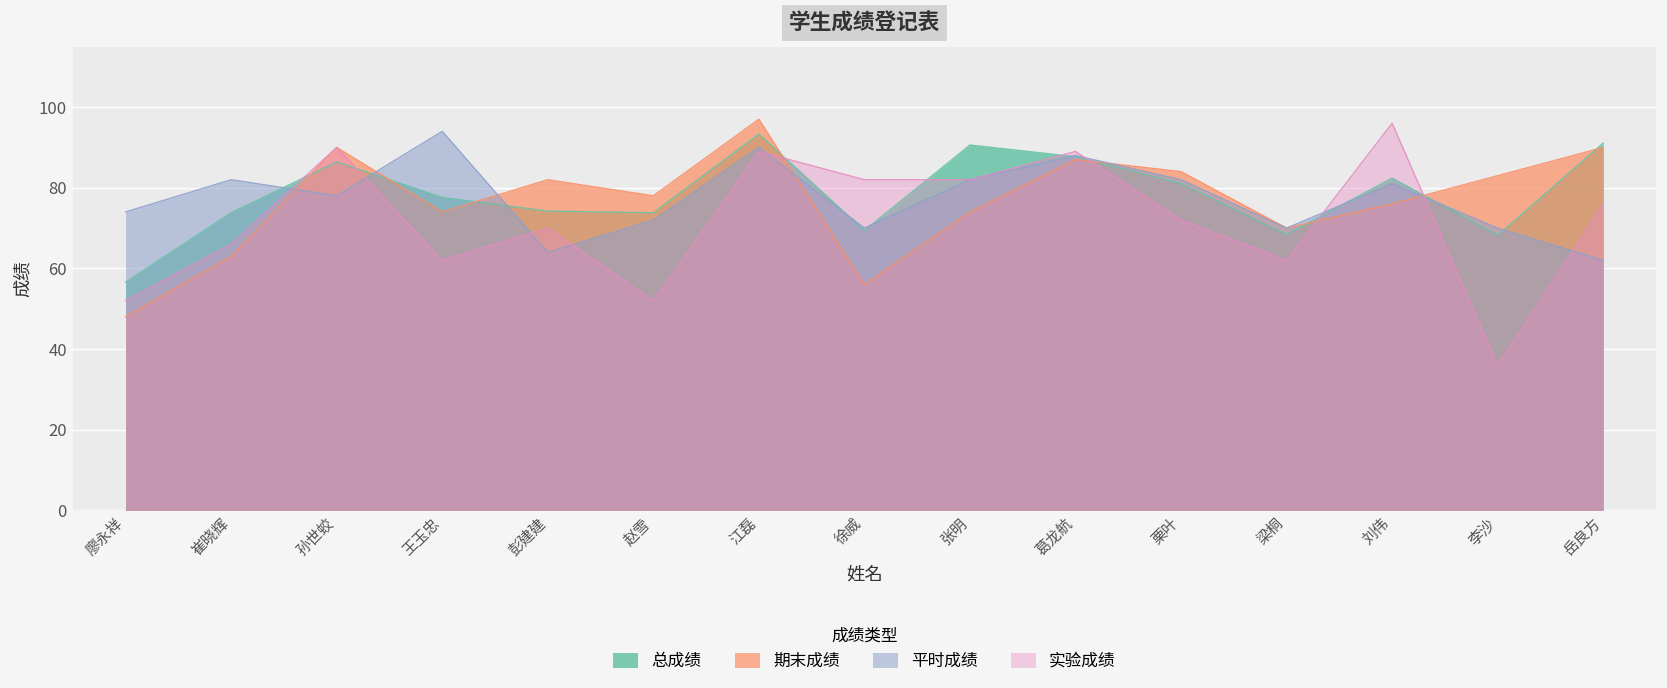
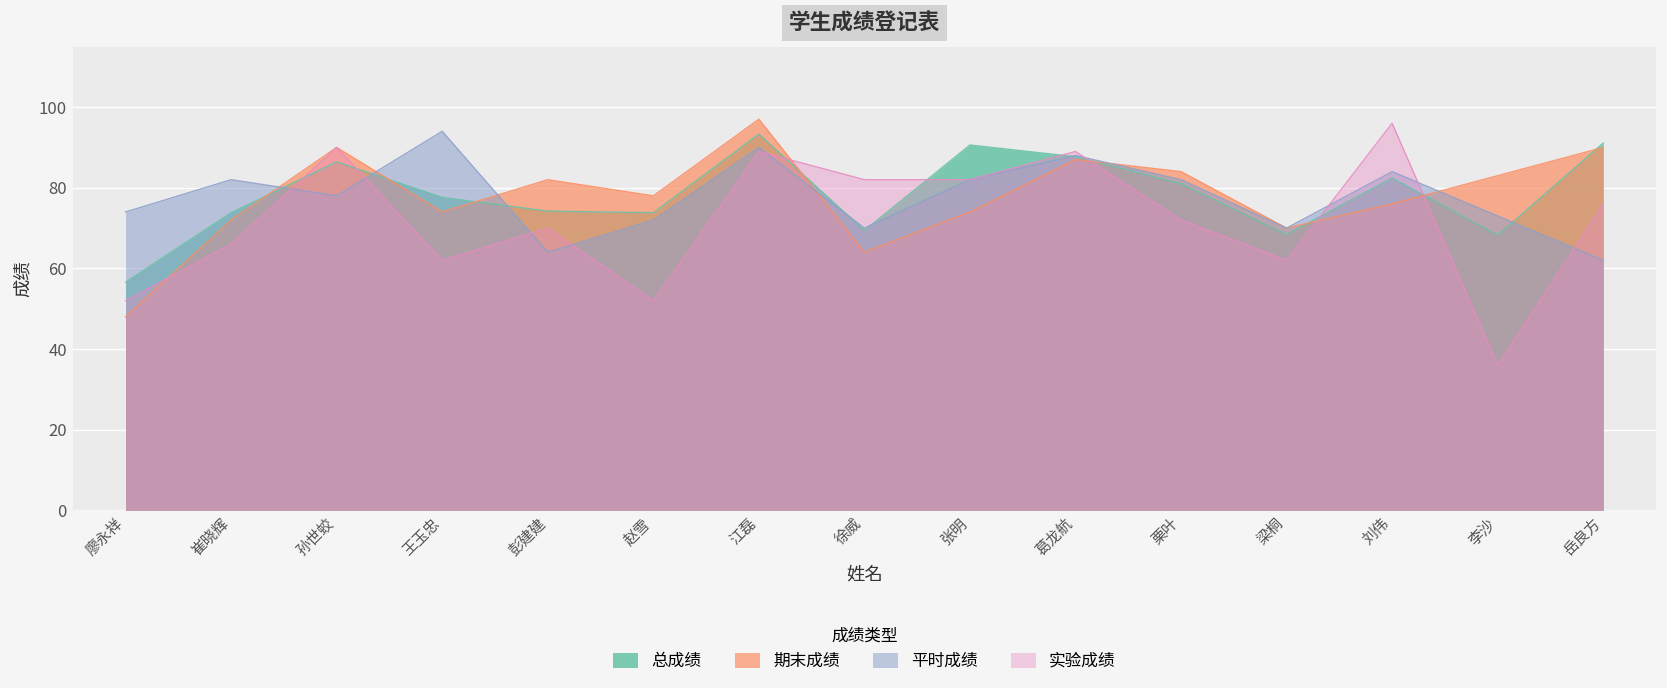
期末成绩, 崔晓辉: 63 -> 72
期末成绩, 徐威: 56 -> 64
平时成绩, 刘伟: 81 -> 84
平时成绩, 李沙: 70 -> 73
